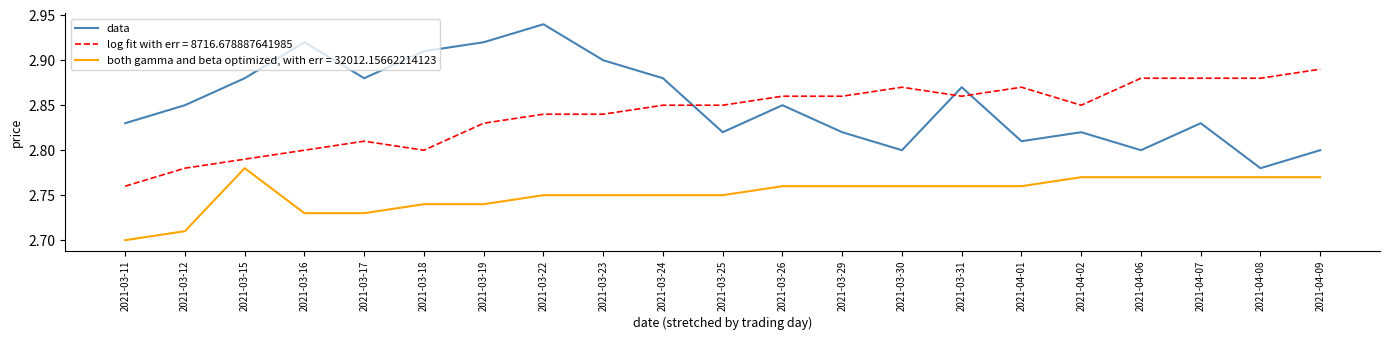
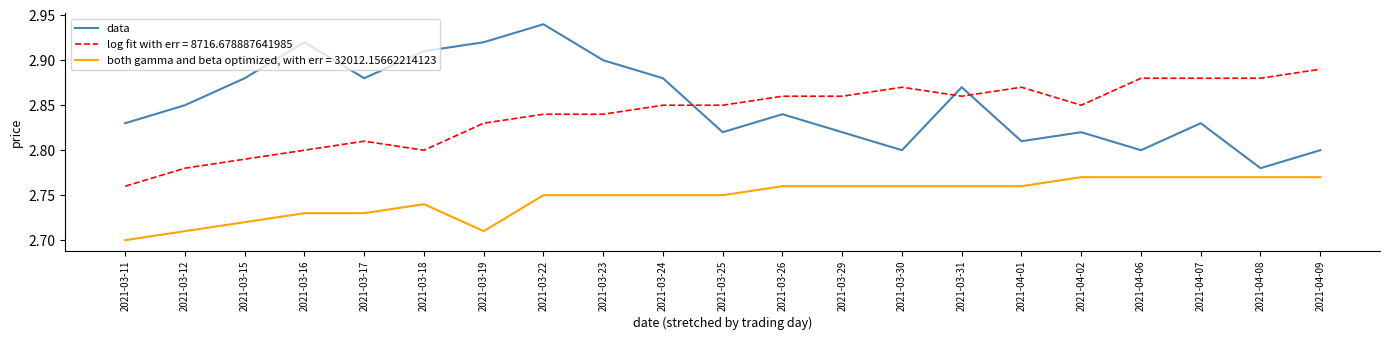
both gamma and beta optimized, with err = 32012.15662214123, 2021-03-15: 2.78 -> 2.72
both gamma and beta optimized, with err = 32012.15662214123, 2021-03-19: 2.74 -> 2.71
data, 2021-03-26: 2.85 -> 2.84
